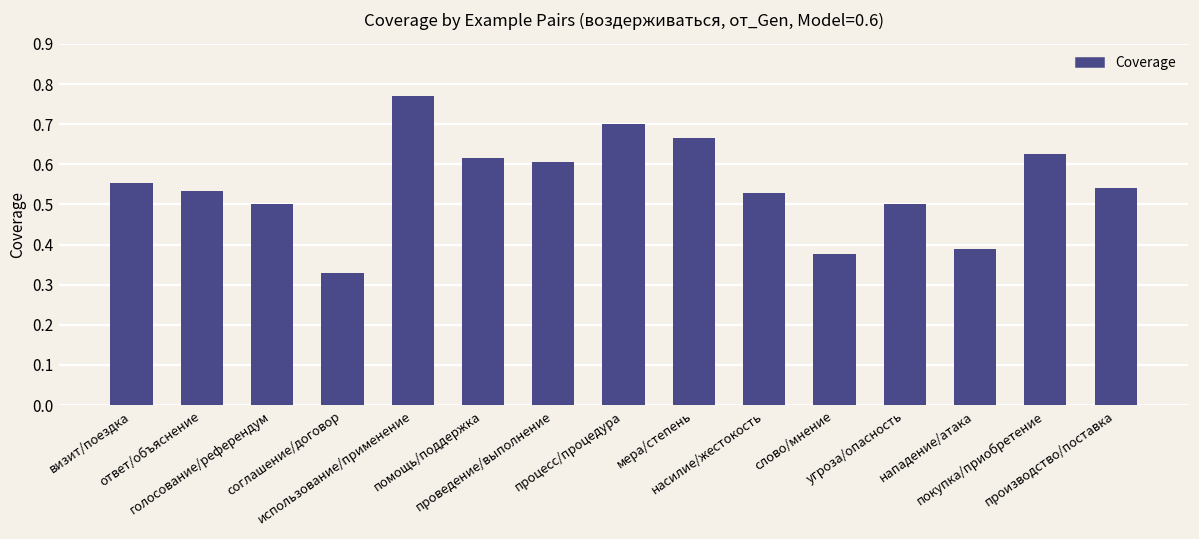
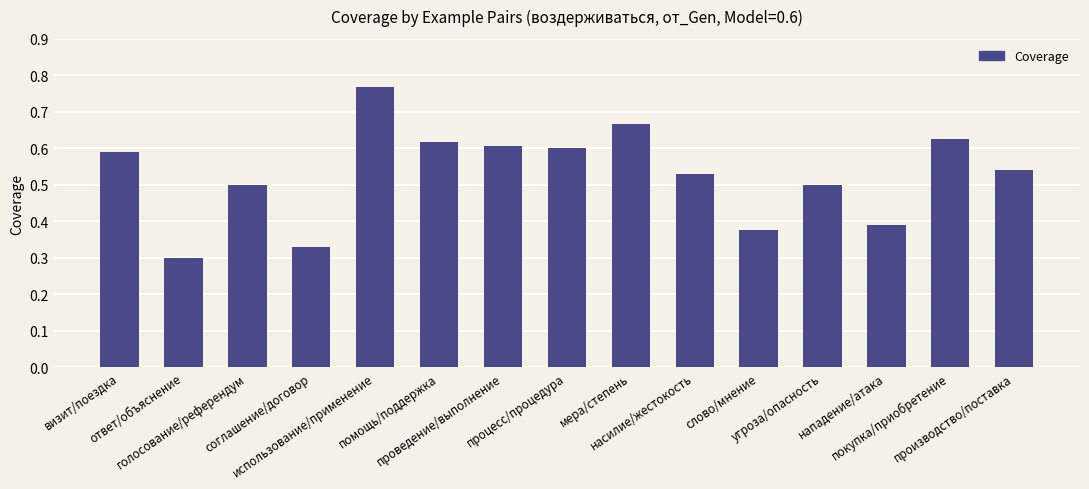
визит/поездка: 0.55 -> 0.59
ответ/объяснение: 0.53 -> 0.30
процесс/процедура: 0.7 -> 0.6
